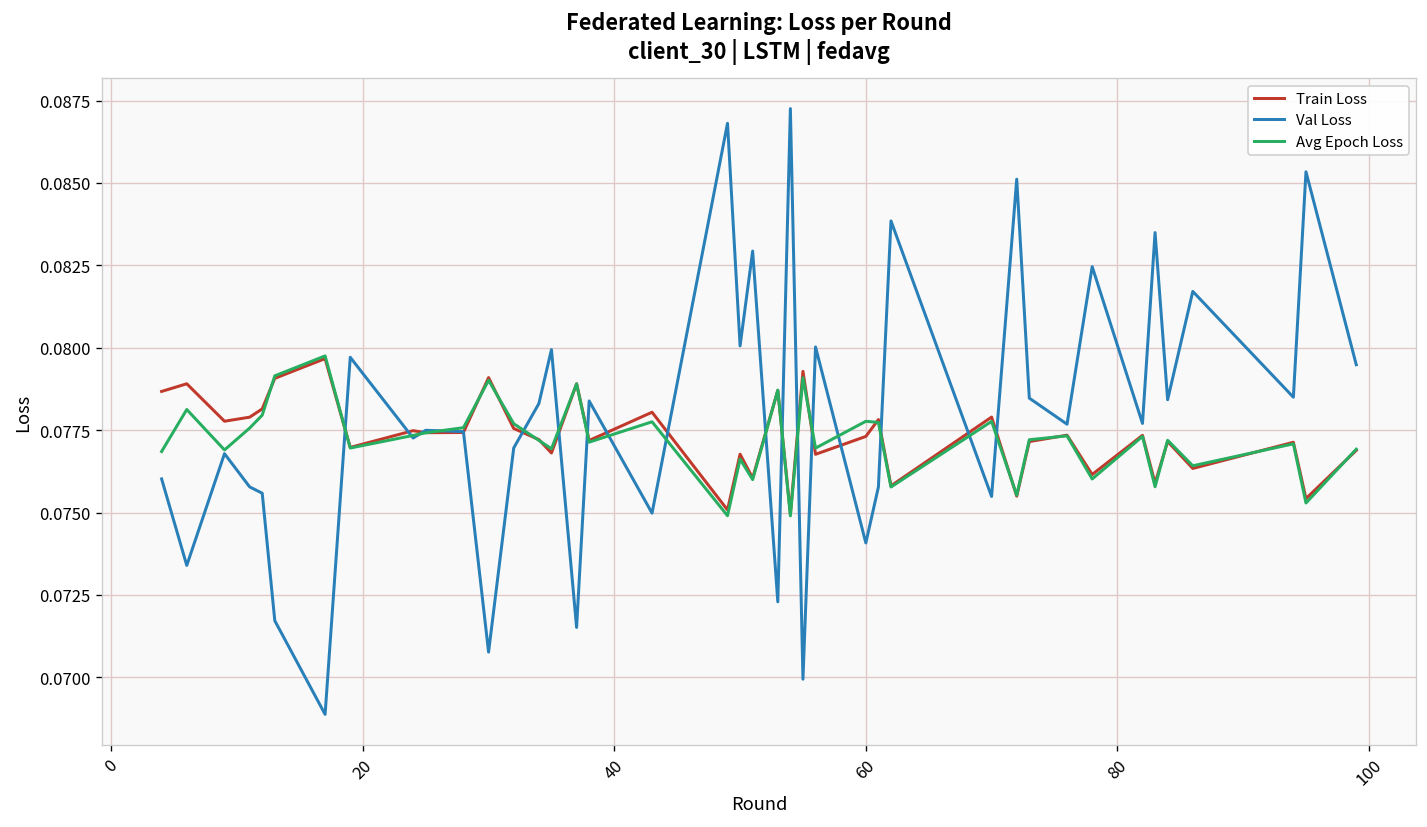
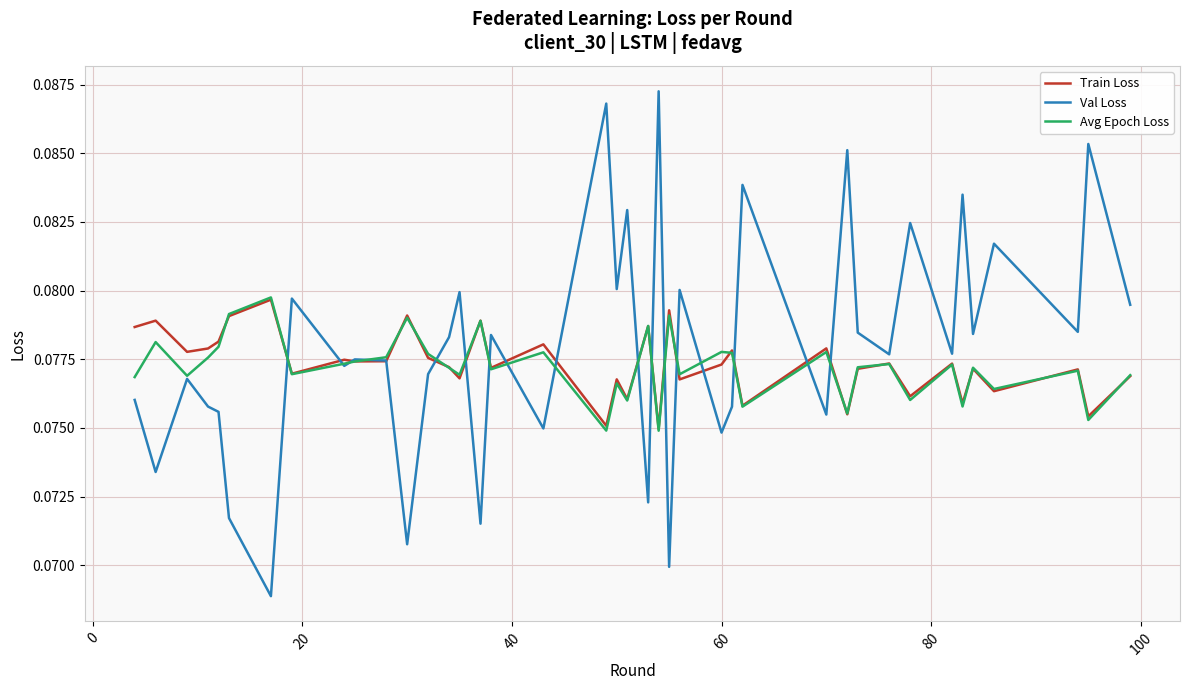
Val Loss, 60: 0.0741 -> 0.0748
